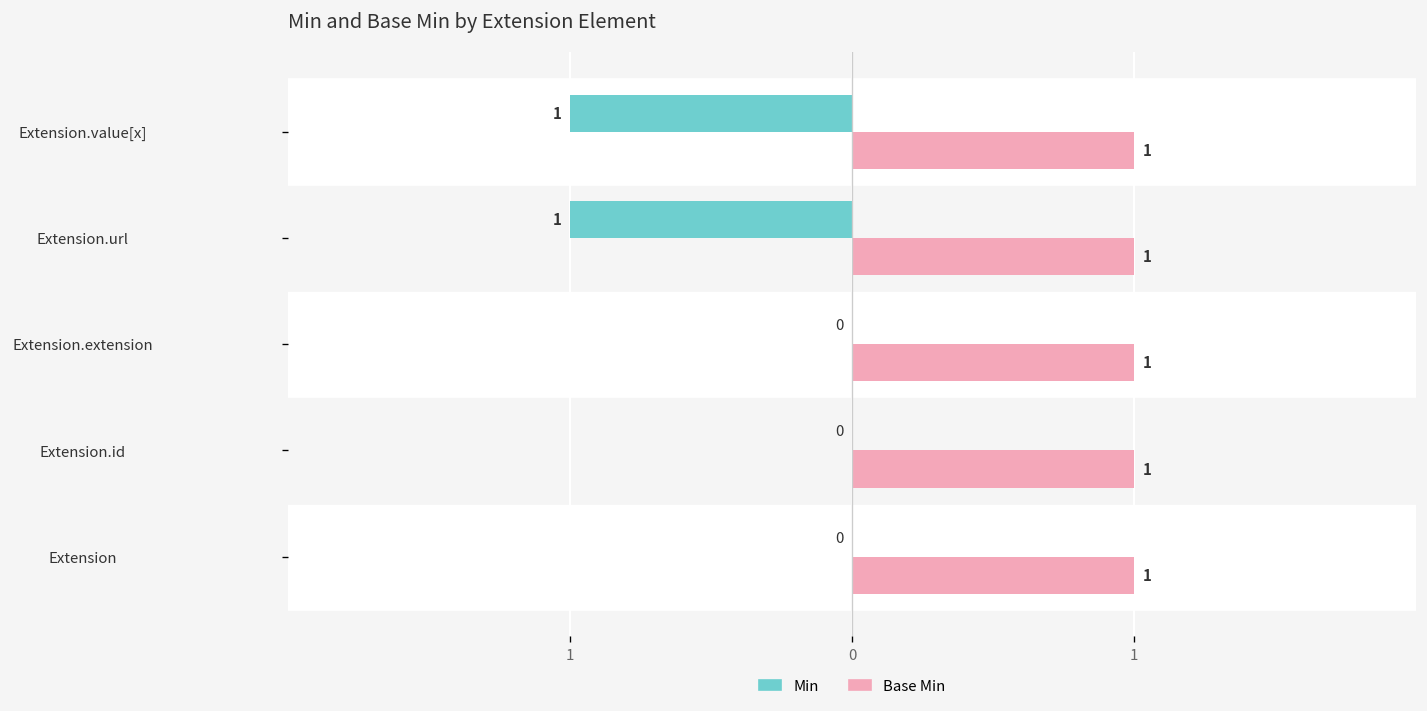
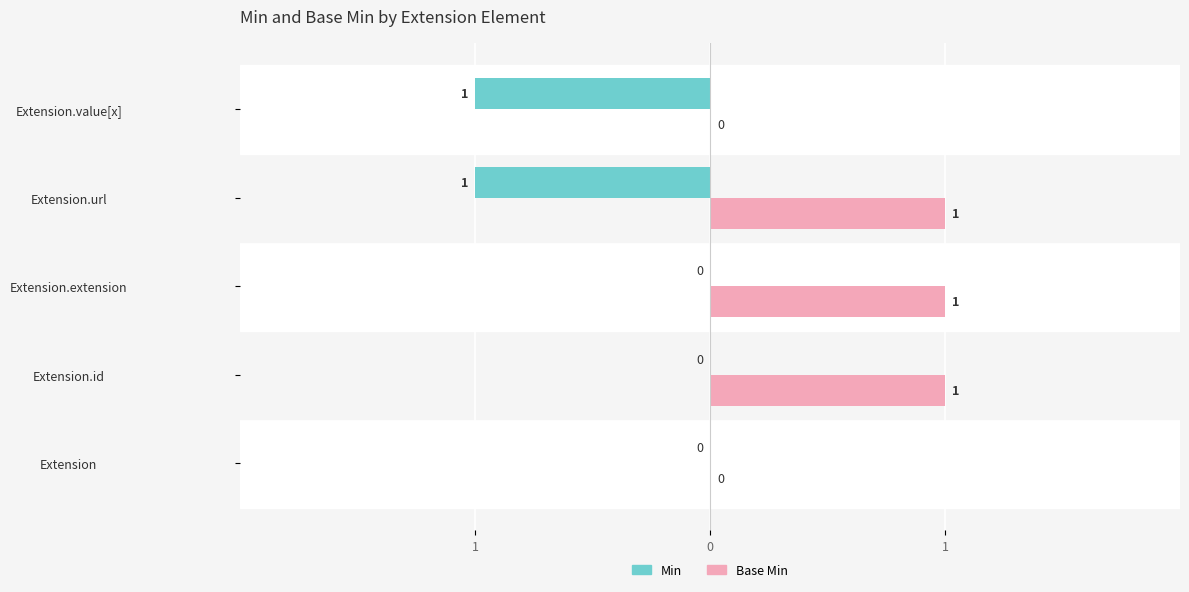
Base Min, Extension.value[x]: 1 -> 0
Base Min, Extension: 1 -> 0
